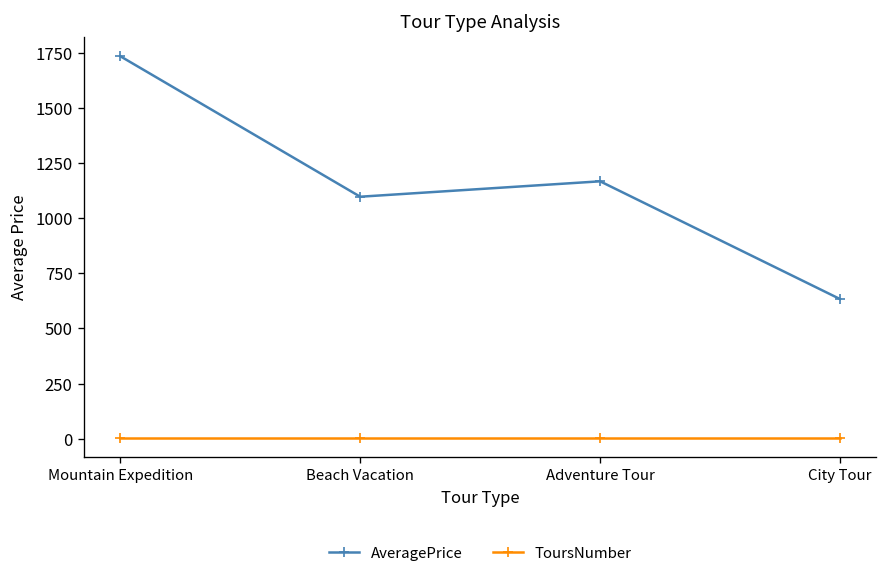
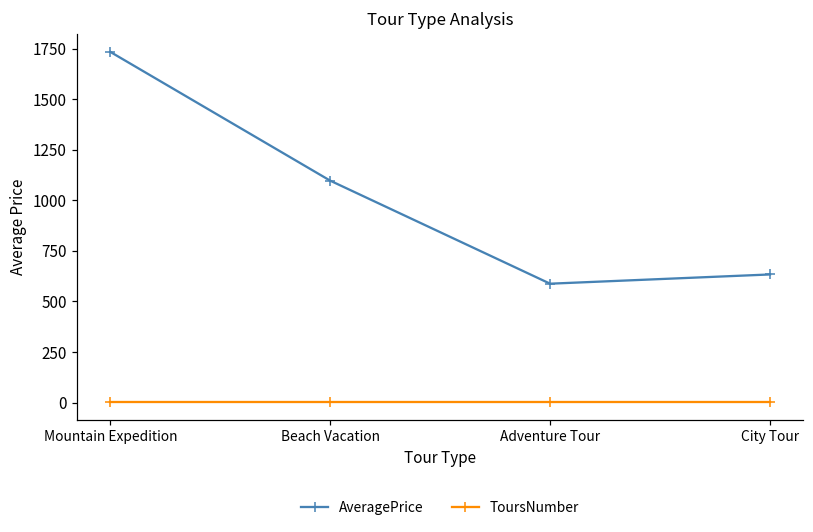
AveragePrice, Adventure Tour: 1170 -> 590
